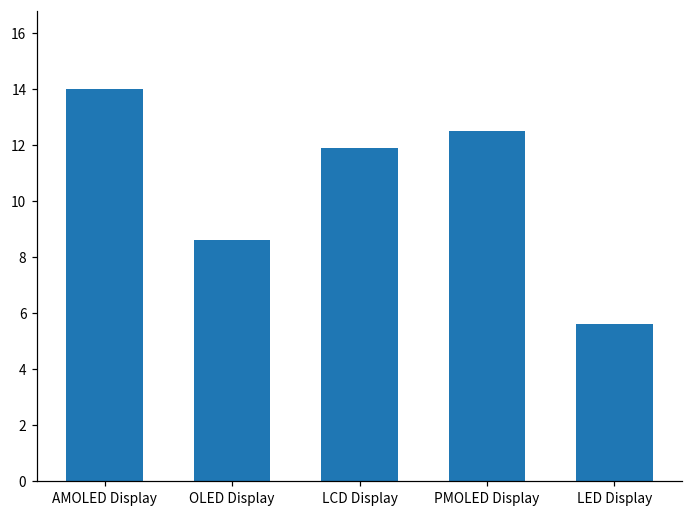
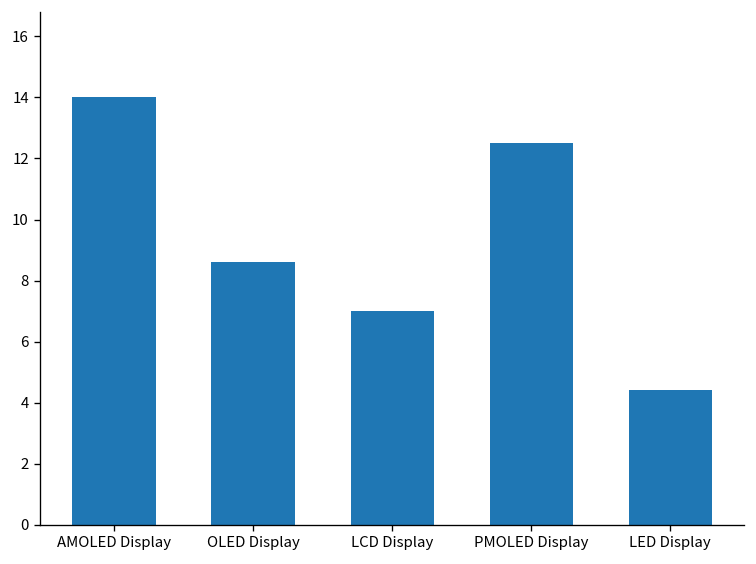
LCD Display: 11.9 -> 7.0
LED Display: 5.6 -> 4.4
